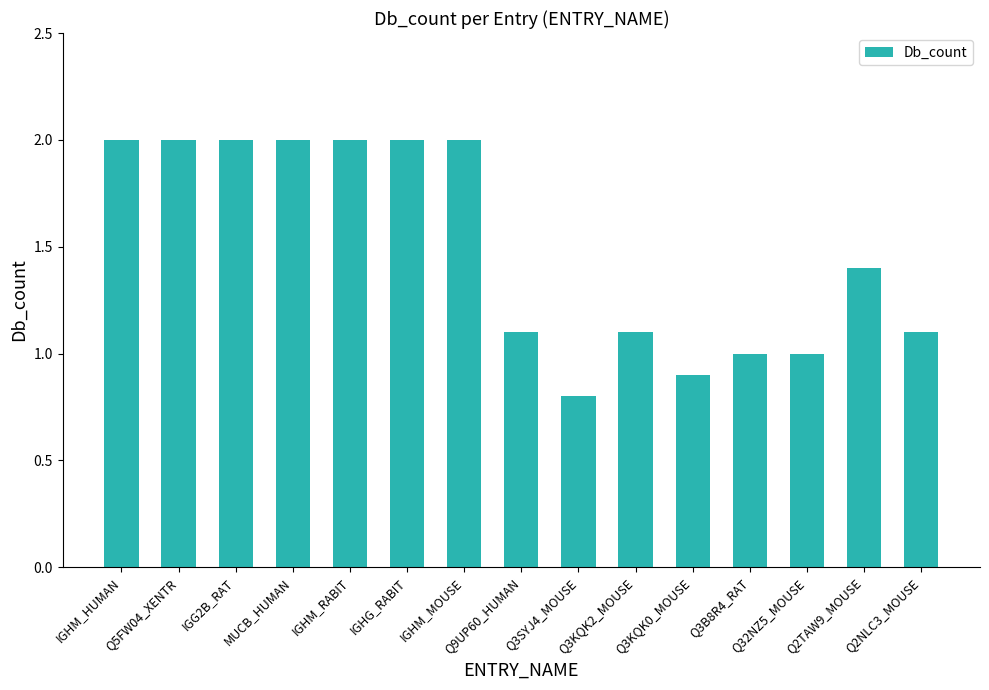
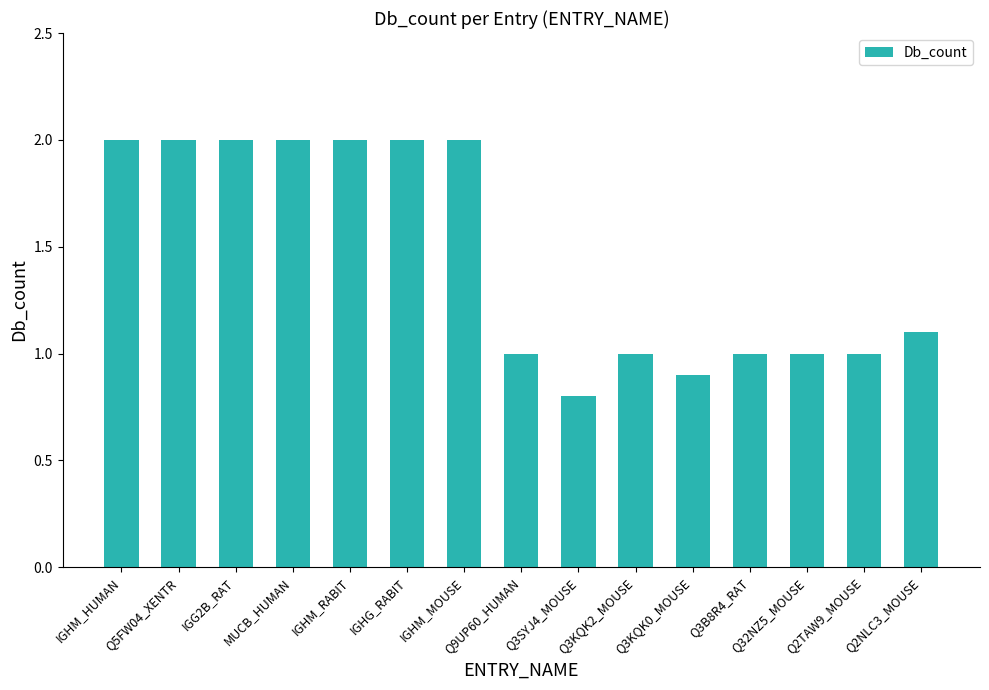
Q9UP60_HUMAN: 1.1 -> 1.0
Q3KQK2_MOUSE: 1.1 -> 1.0
Q2TAW9_MOUSE: 1.4 -> 1.0
